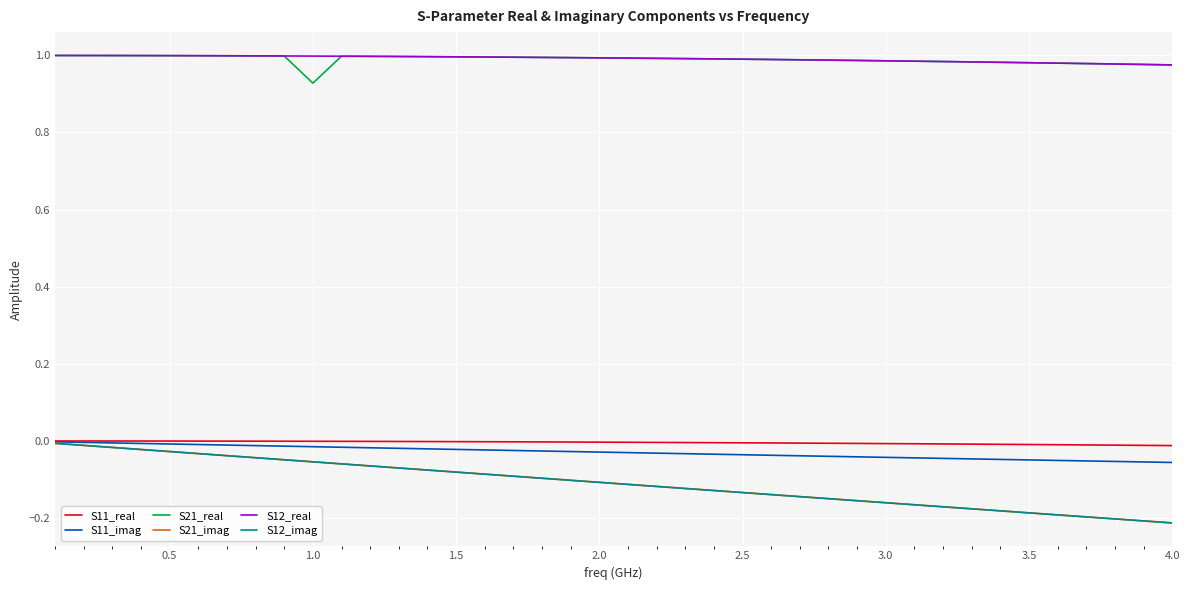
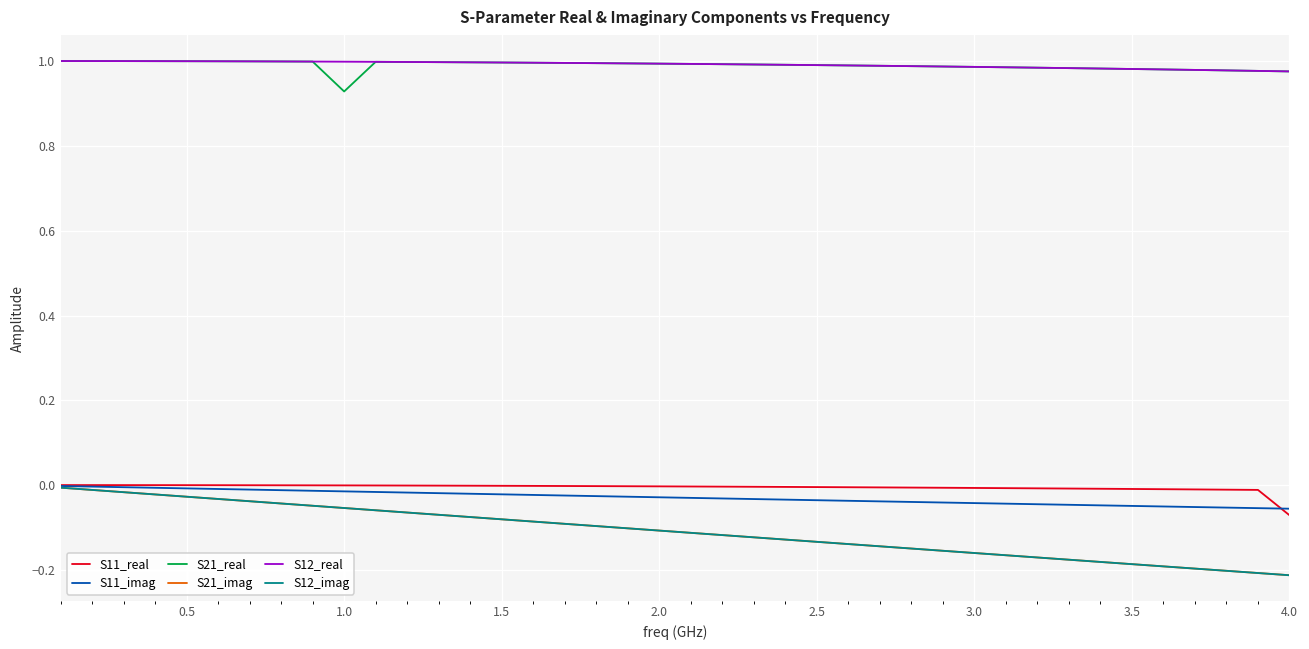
S11_real, 4.0: -0.01 -> -0.07
